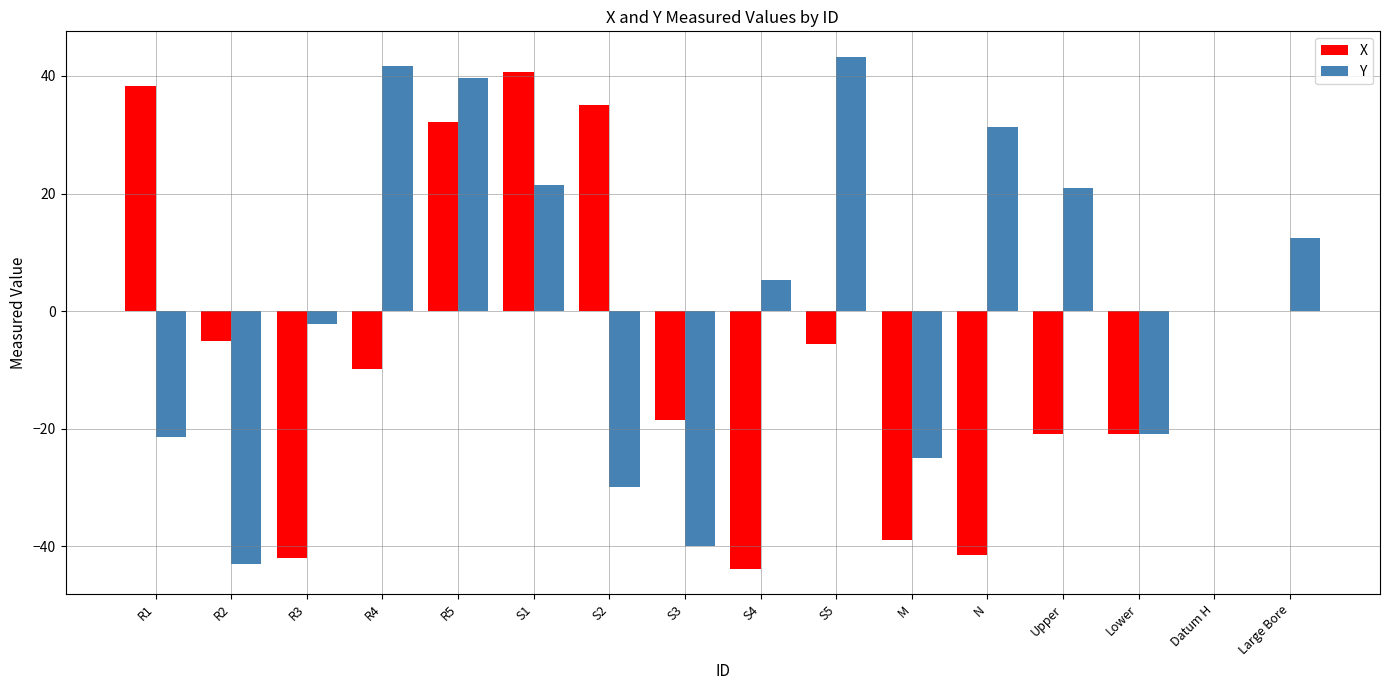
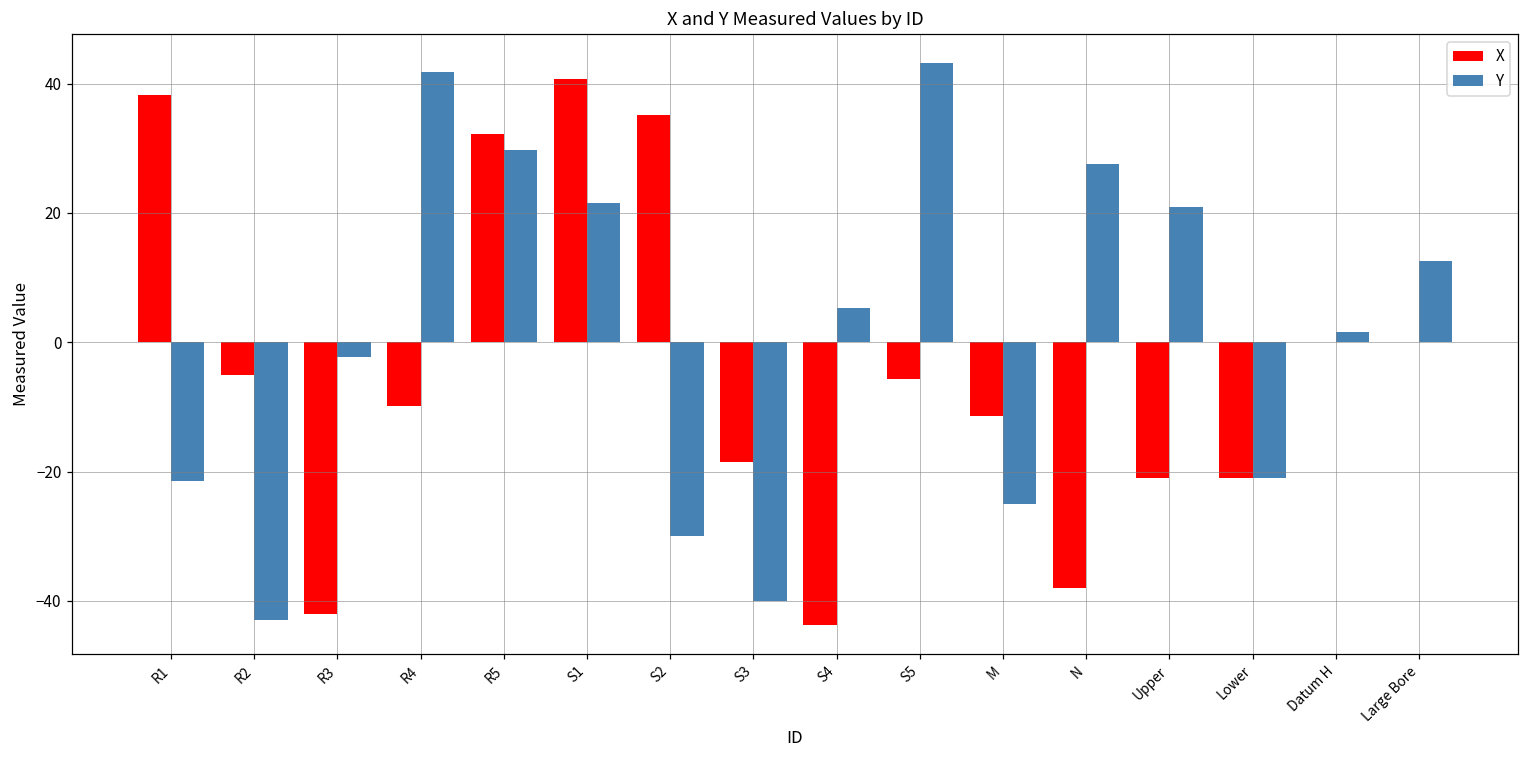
Y, R5: 40 -> 30
X, M: -39 -> -11
X, N: -41 -> -38
Y, N: 31 -> 28
Y, Datum H: 0 -> 2
